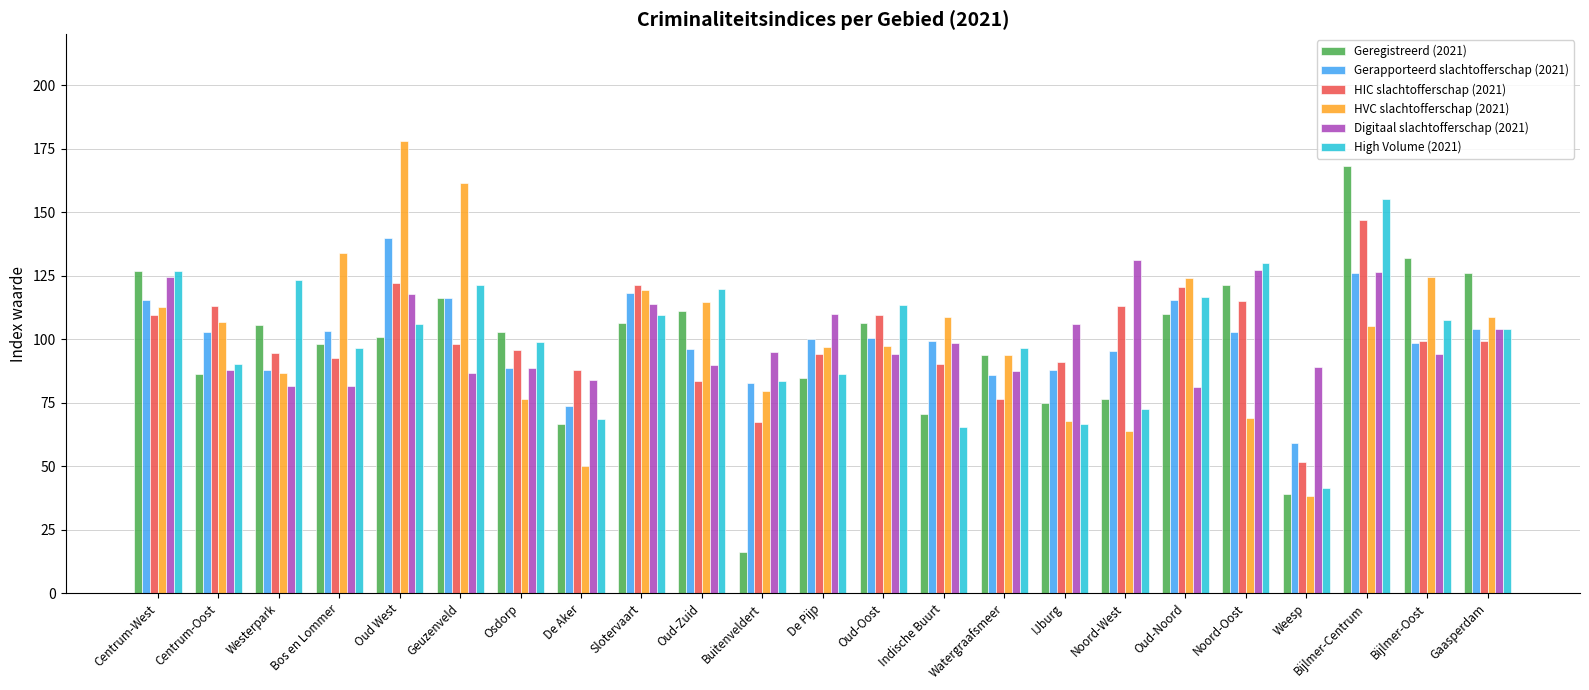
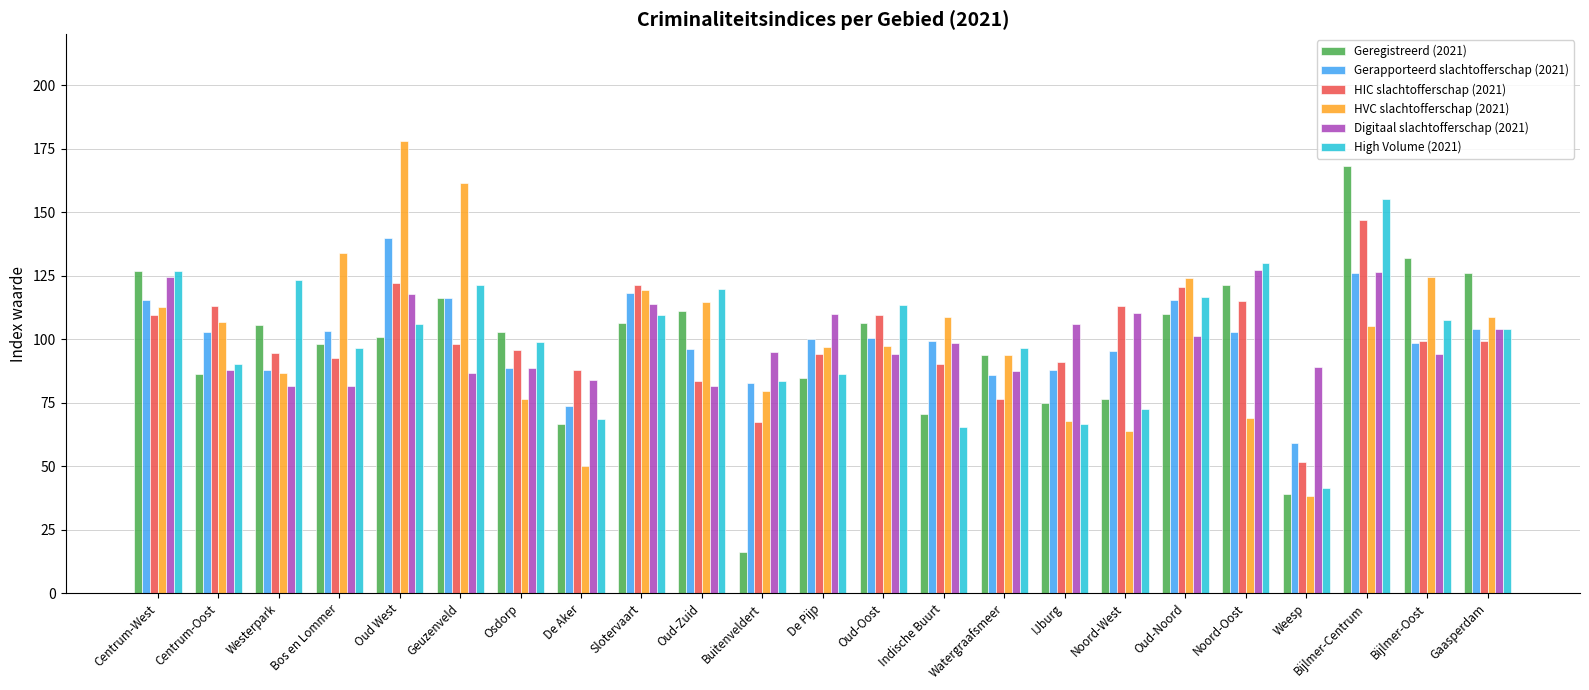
Digitaal slachtofferschap (2021), Oud-Zuid: 90 -> 82
Digitaal slachtofferschap (2021), Noord-West: 131 -> 110
Digitaal slachtofferschap (2021), Oud-Noord: 81 -> 101
